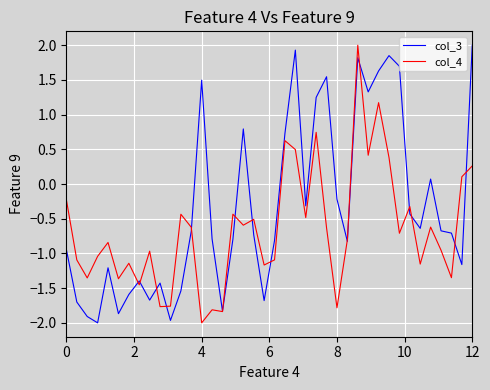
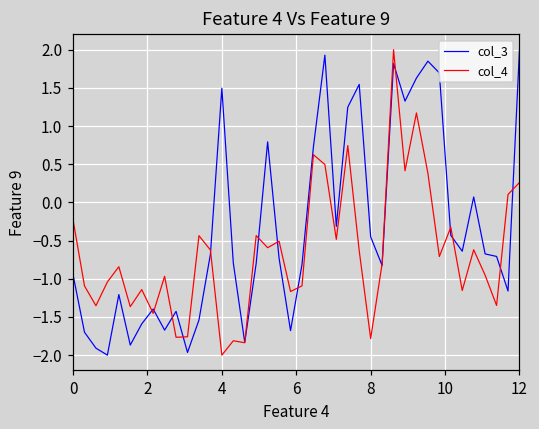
col_3, 8: -0.2 -> -0.4
